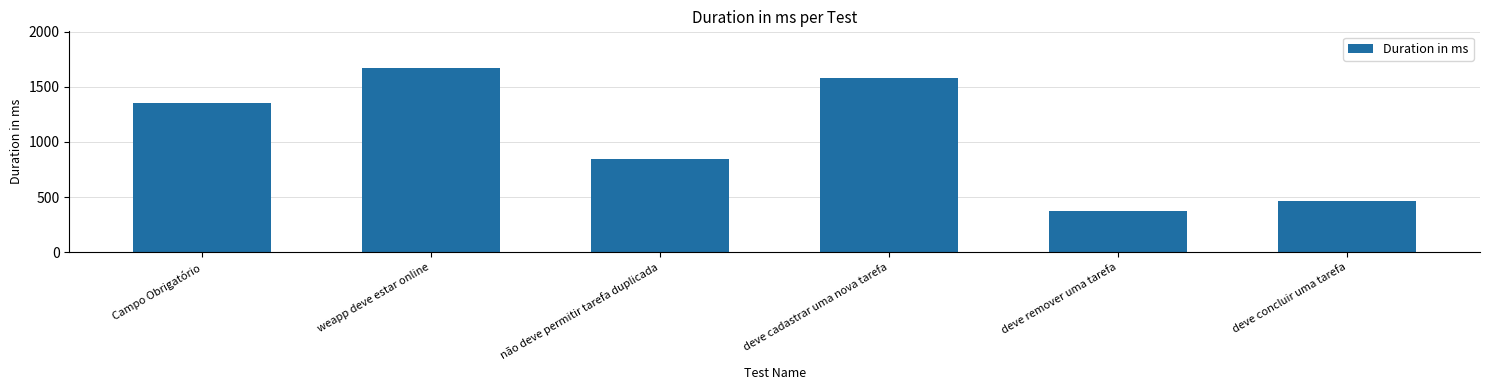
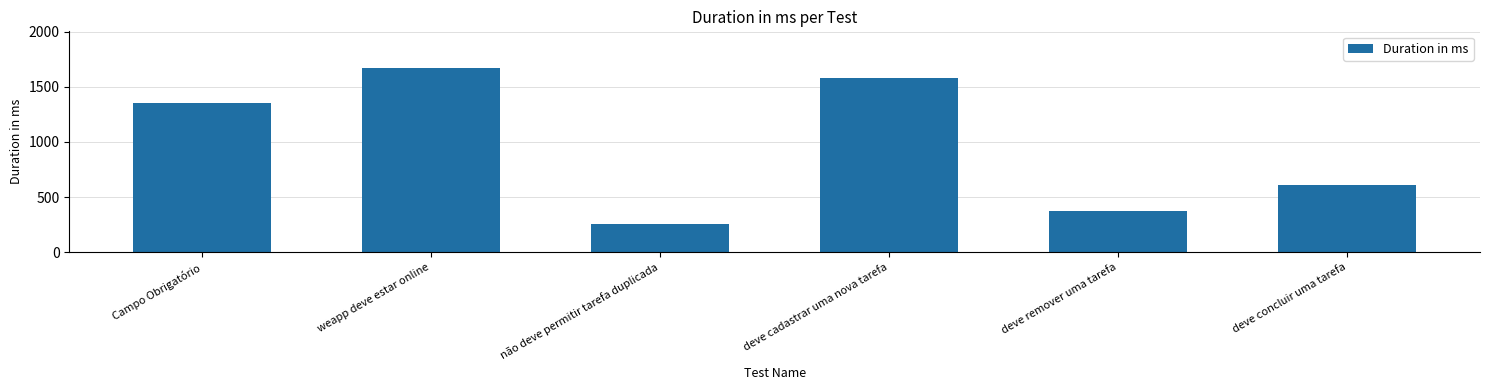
não deve permitir tarefa duplicada: 840 -> 250
deve concluir uma tarefa: 460 -> 610
